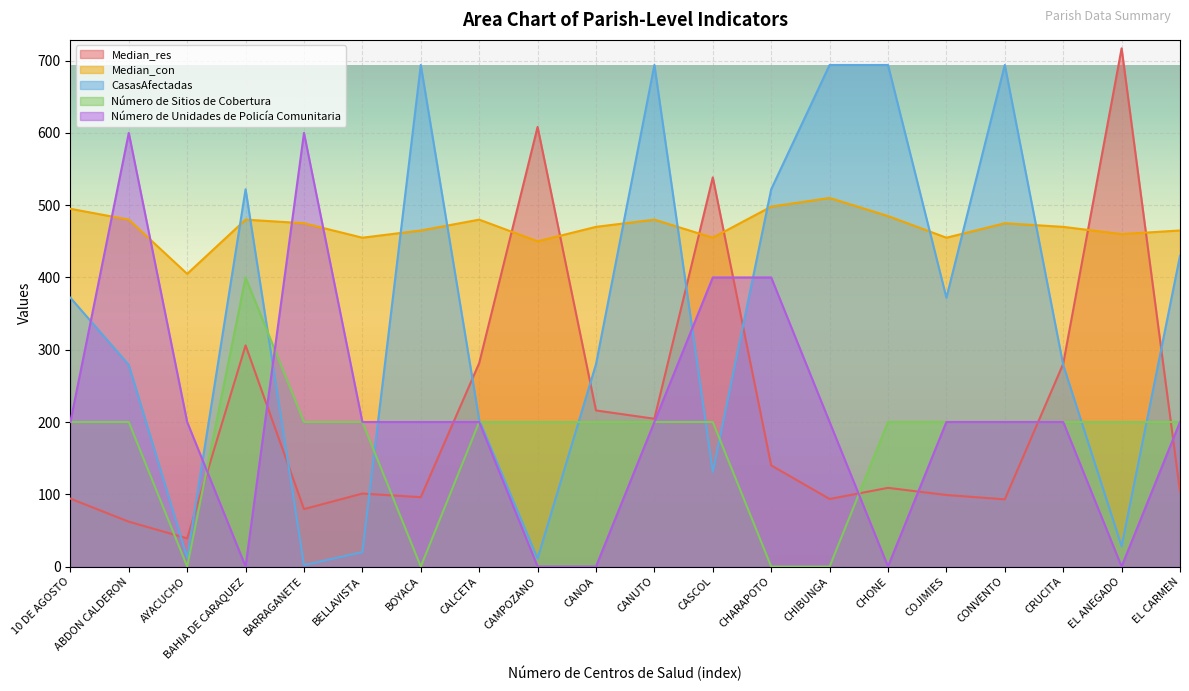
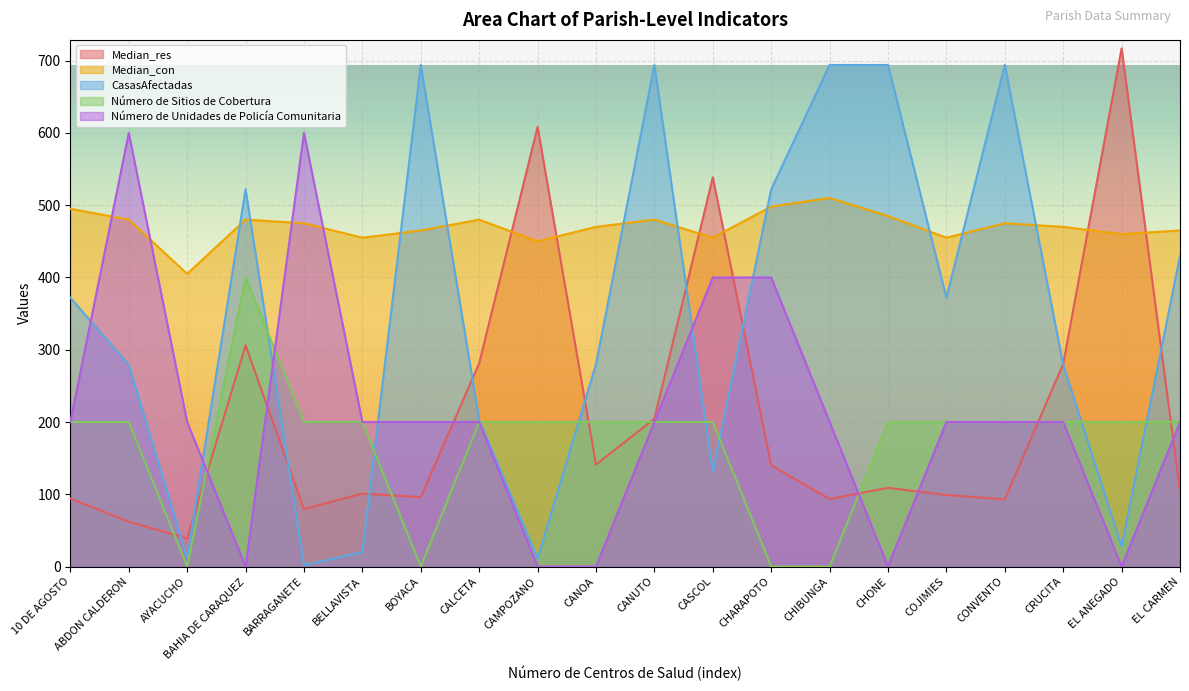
Median_res, CANOA: 220 -> 140
